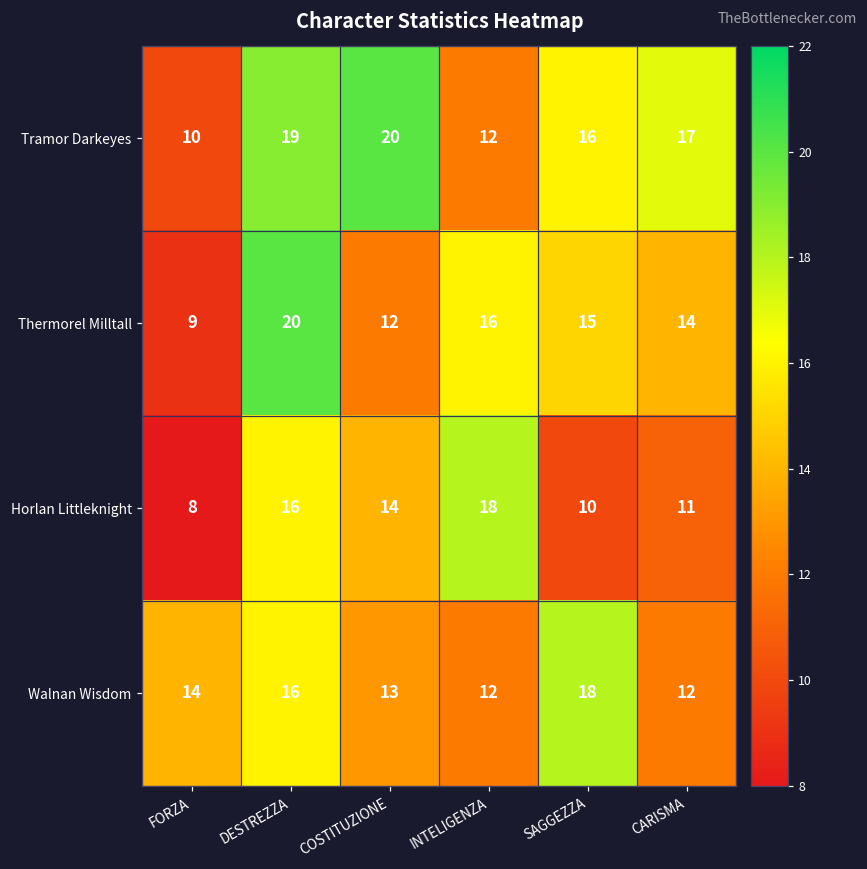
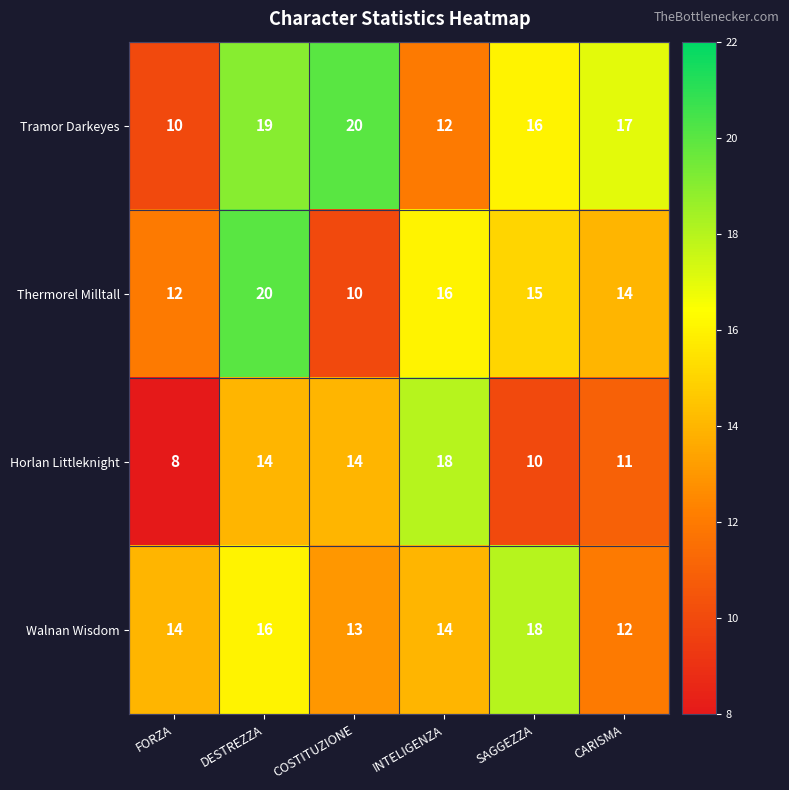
Thermorel Milltall, FORZA: 9 -> 12
Thermorel Milltall, COSTITUZIONE: 12 -> 10
Horlan Littleknight, DESTREZZA: 16 -> 14
Walnan Wisdom, INTELIGENZA: 12 -> 14
